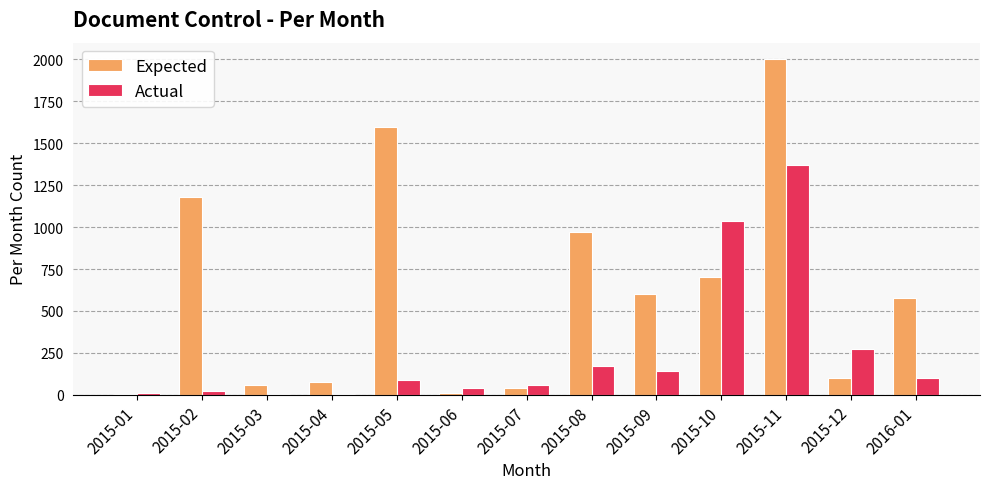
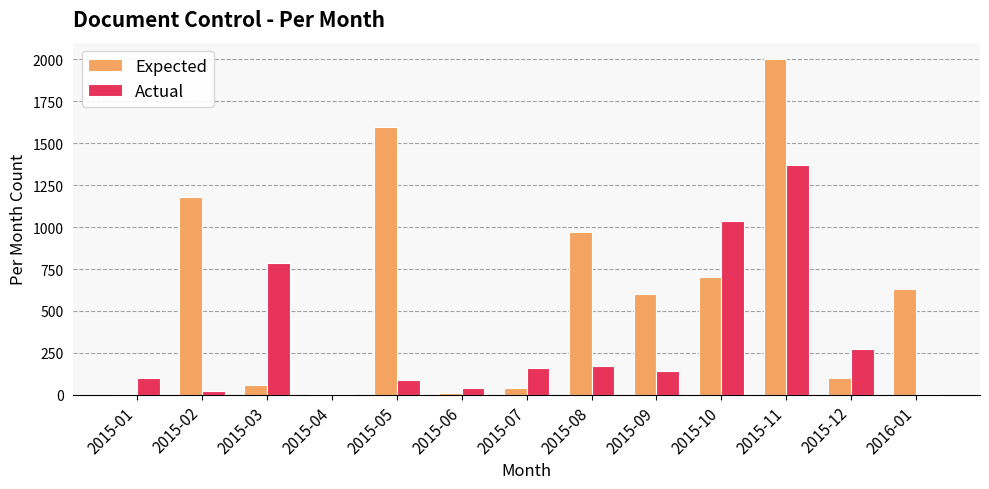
Actual, 2015-01: 10 -> 100
Actual, 2015-03: 10 -> 790
Expected, 2015-04: 80 -> 10
Actual, 2015-07: 60 -> 160
Expected, 2016-01: 580 -> 630
Actual, 2016-01: 100 -> 0
